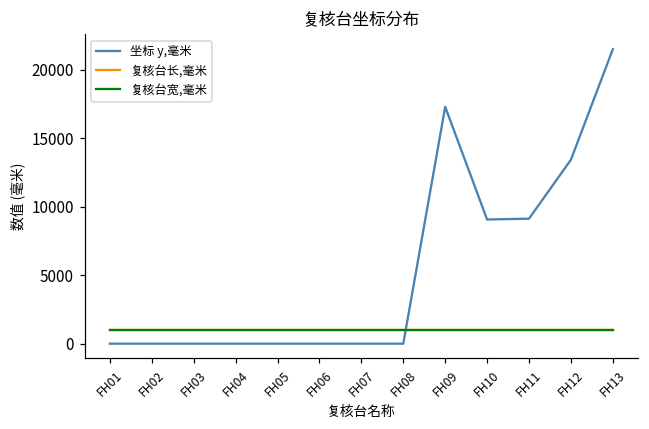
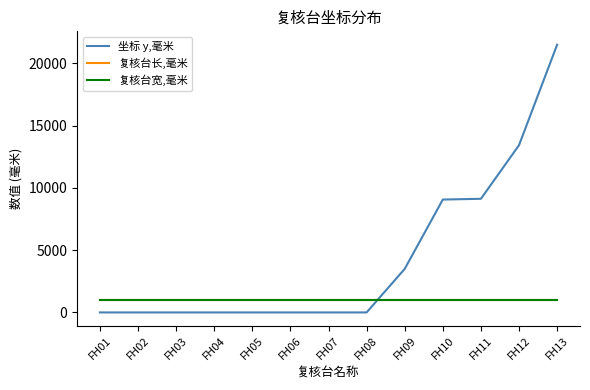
坐标 y,毫米, FH09: 17300 -> 3500
